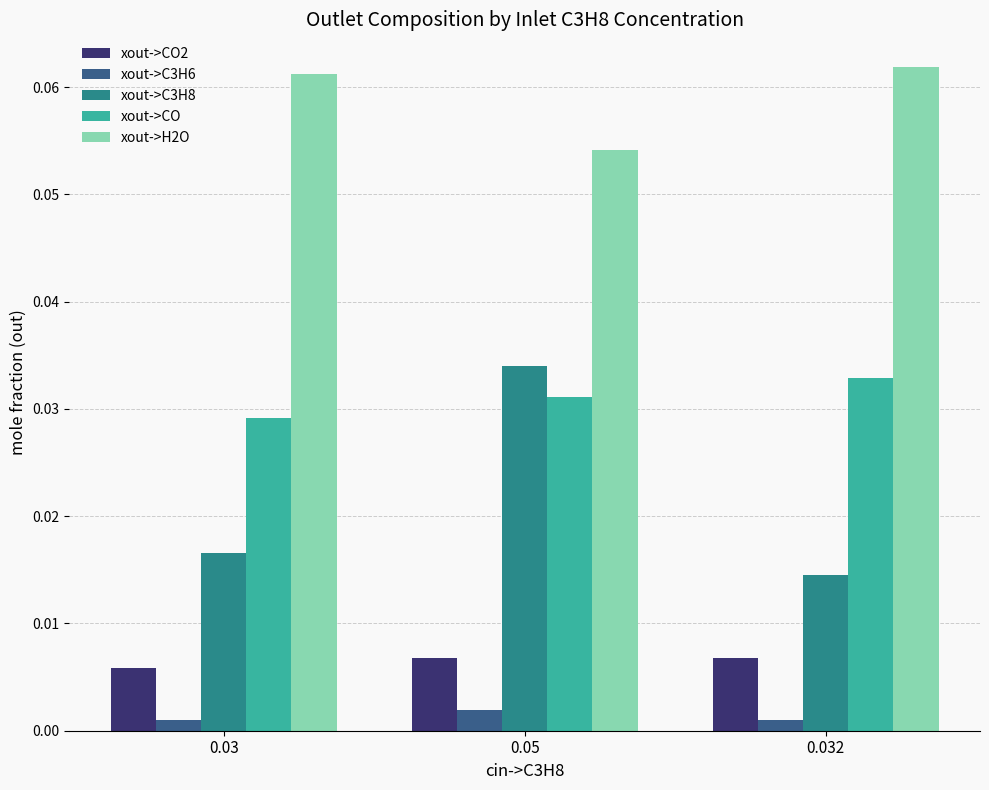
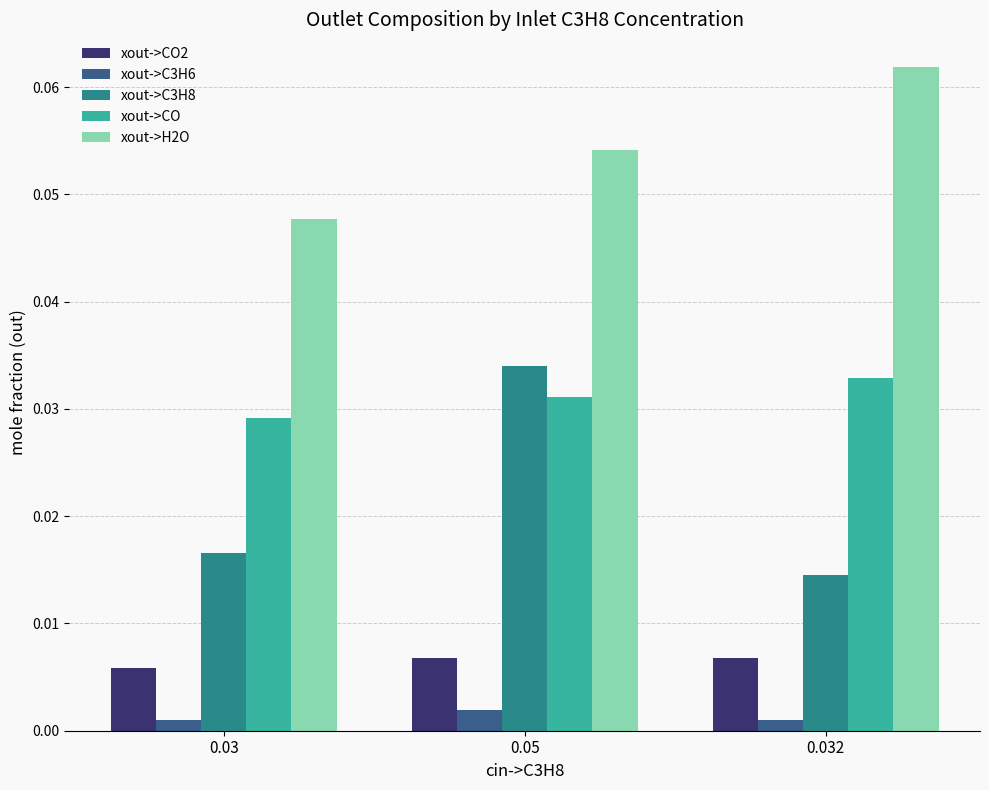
xout->H2O, 0.03: 0.0612 -> 0.0477
